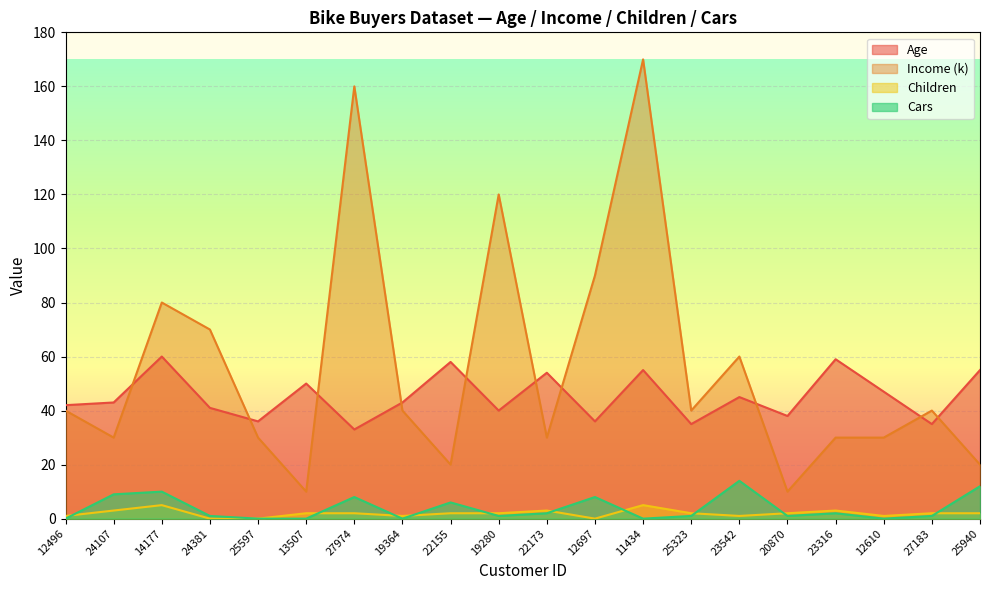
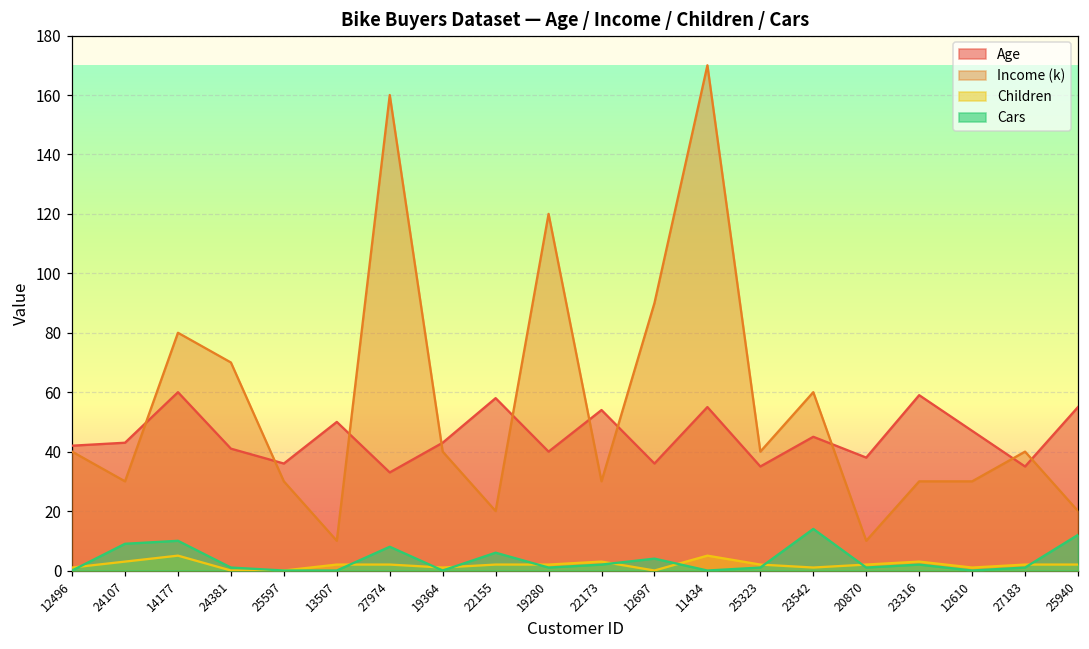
Cars, 12697: 8 -> 4
